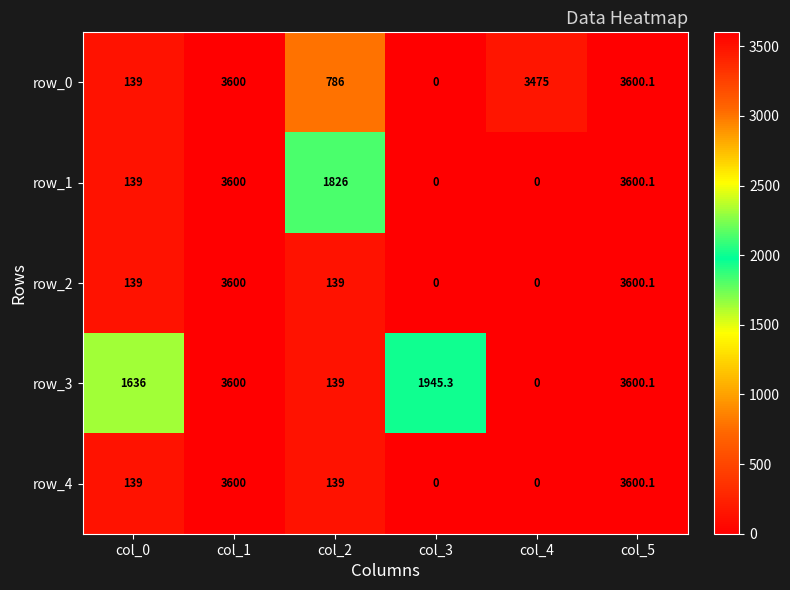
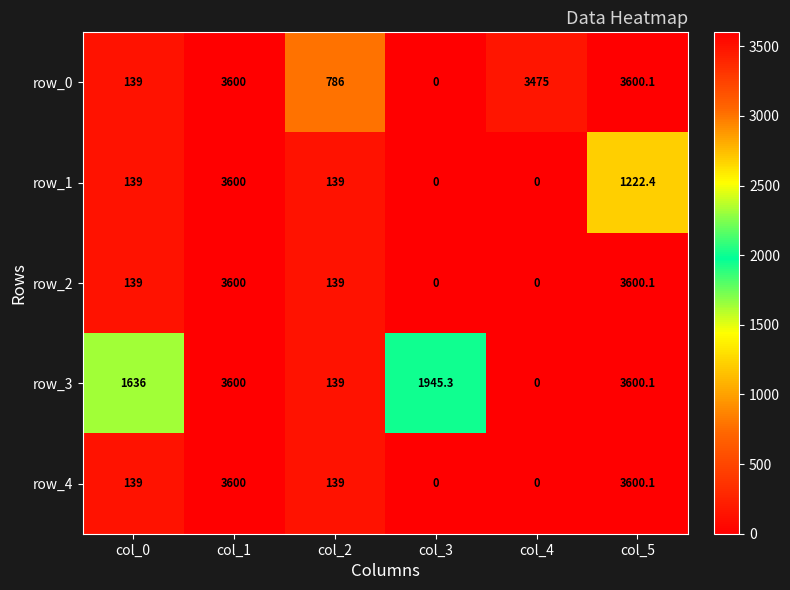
row_1, col_2: 1826 -> 139
row_1, col_5: 3600.1 -> 1222.4
